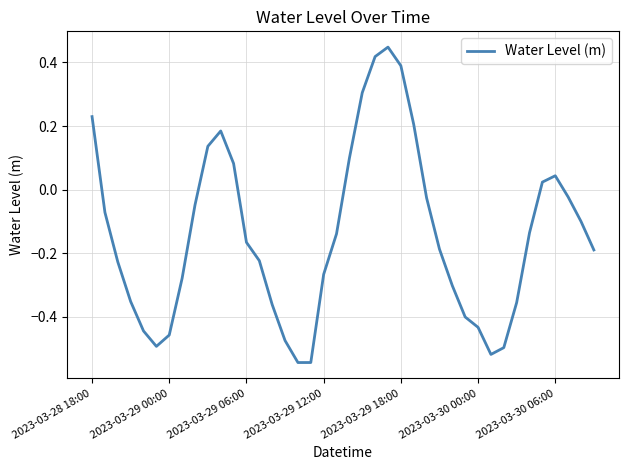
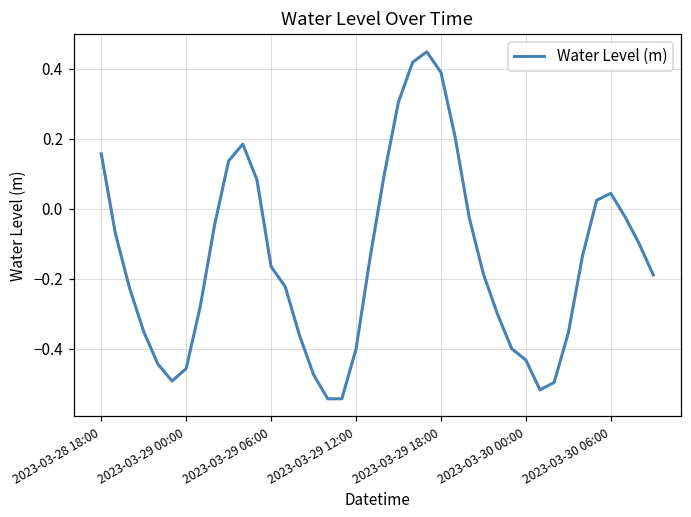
2023-03-28 18:00: 0.23 -> 0.16
2023-03-29 12:00: -0.27 -> -0.40
